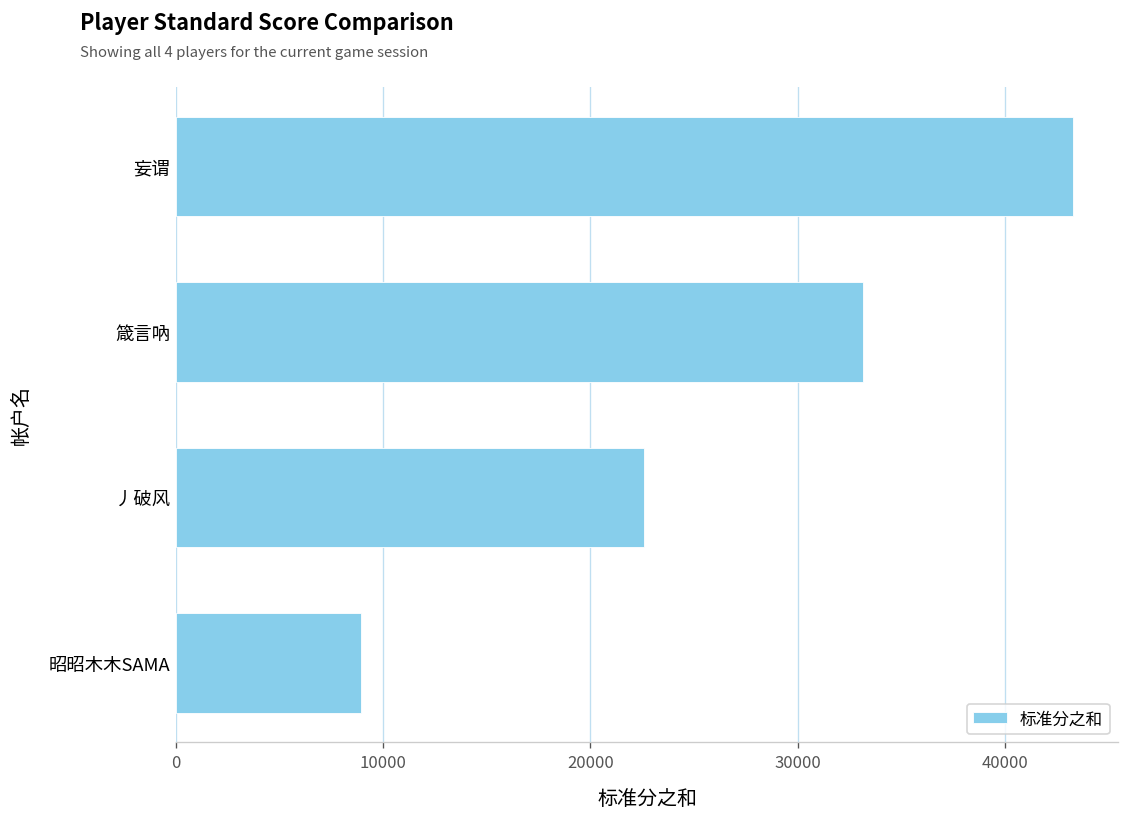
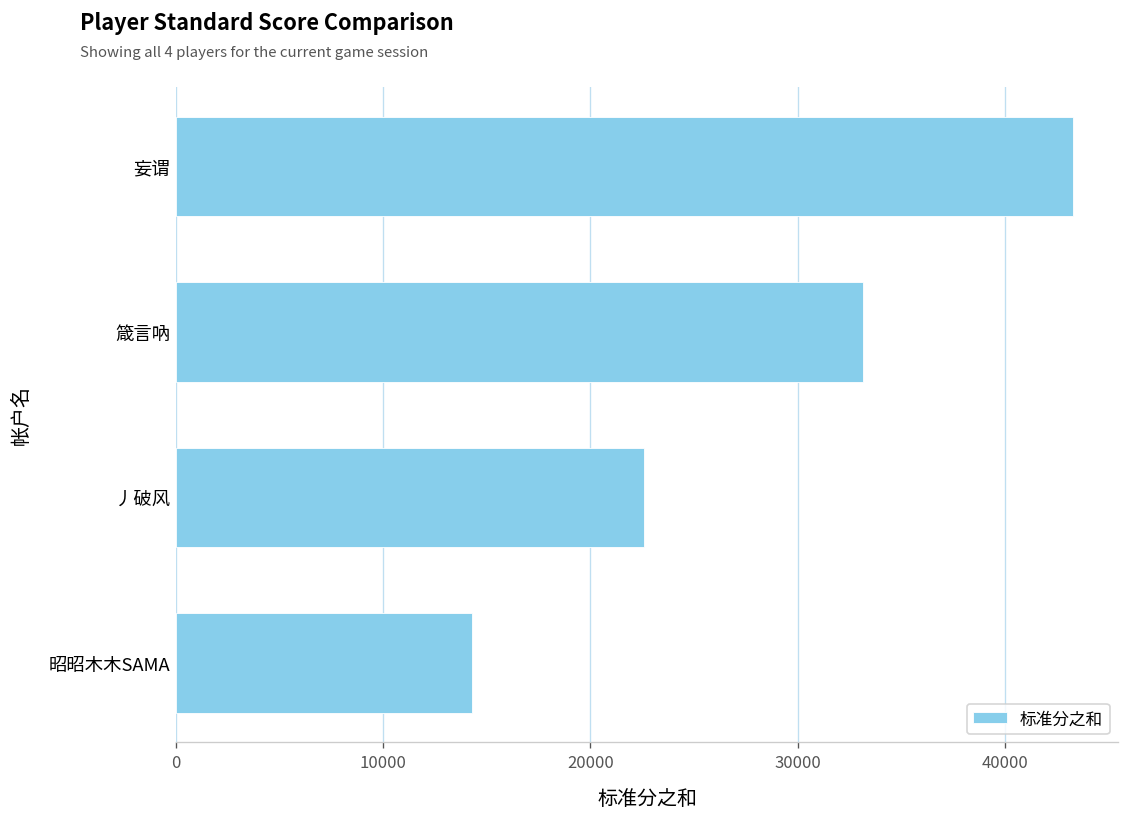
昭昭木木SAMA: 8900 -> 14300
